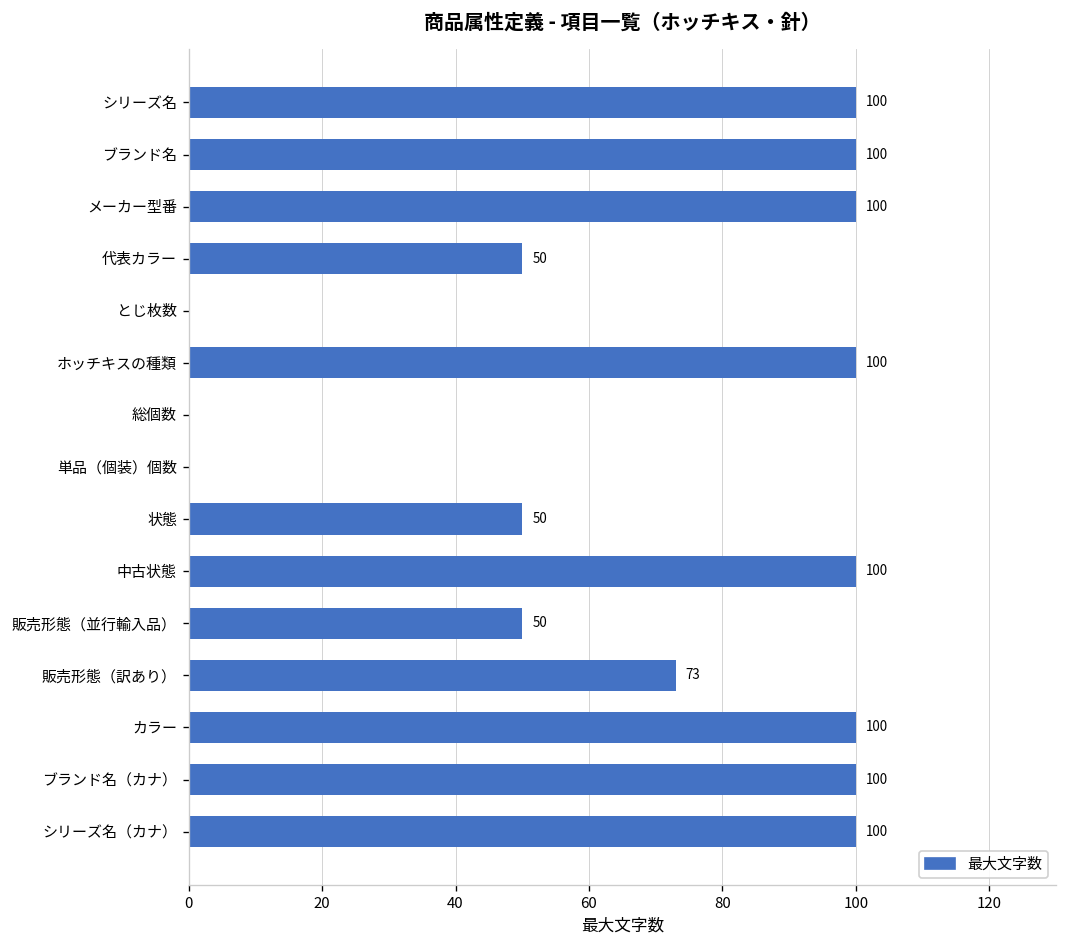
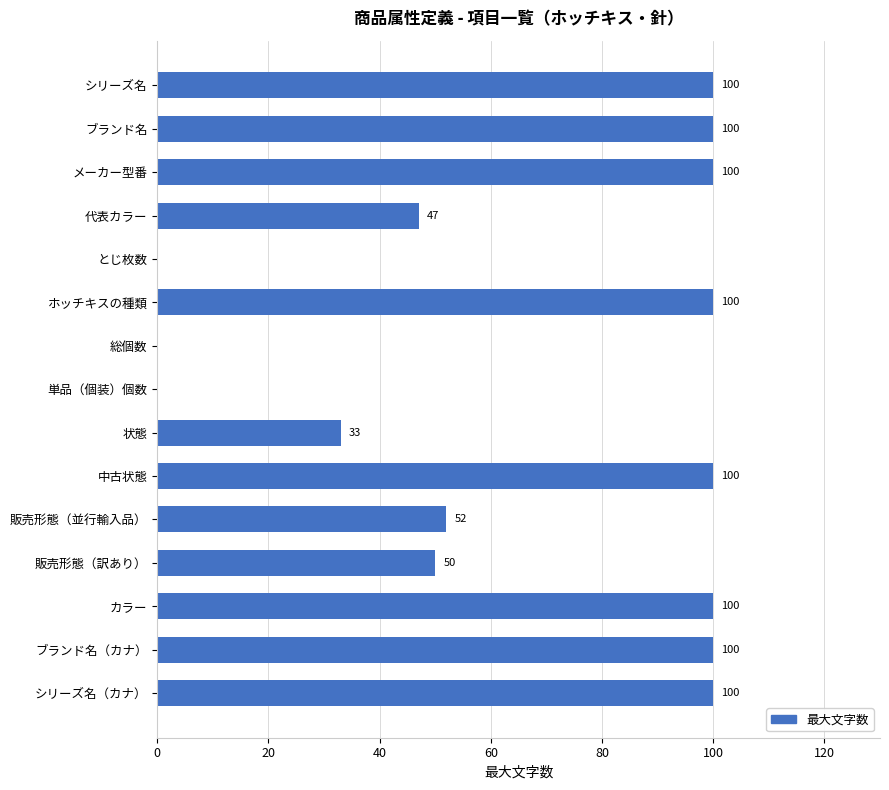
代表カラー: 50 -> 47
状態: 50 -> 33
販売形態（並行輸入品）: 50 -> 52
販売形態（訳あり）: 73 -> 50
